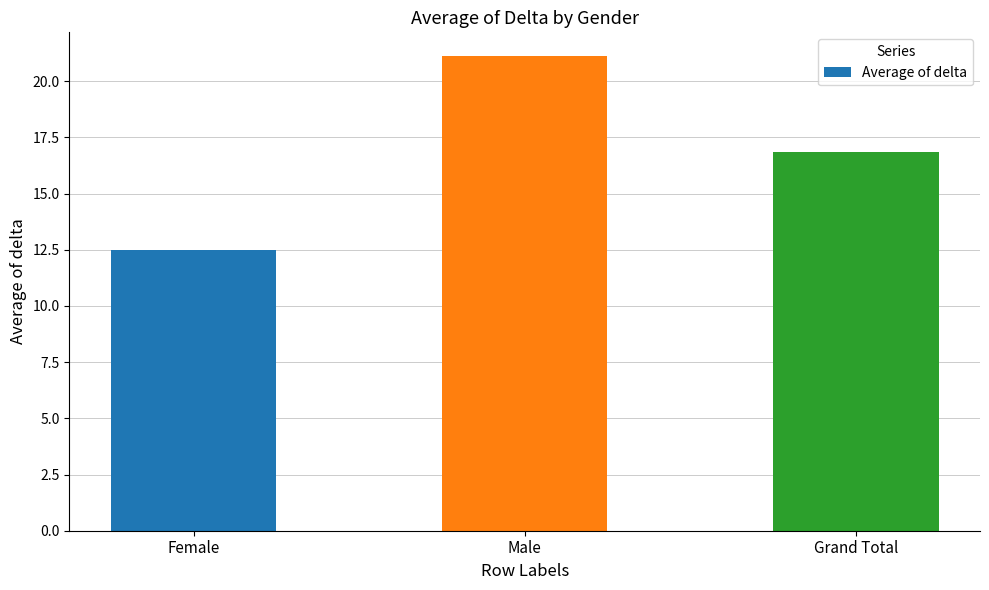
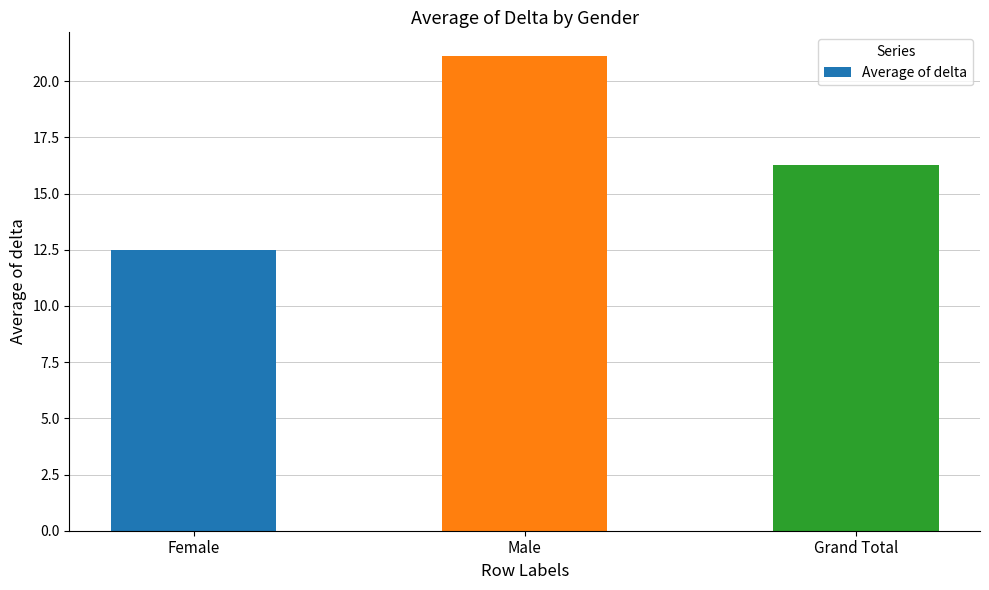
Grand Total: 16.8 -> 16.3
